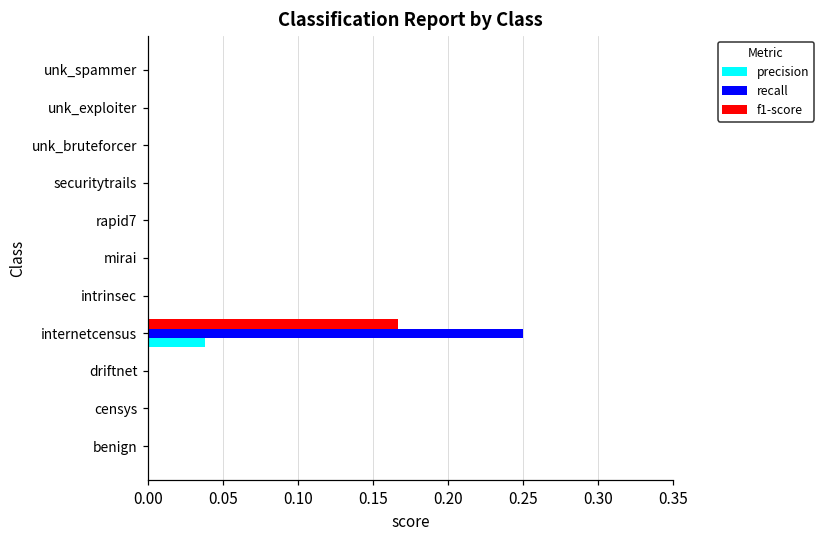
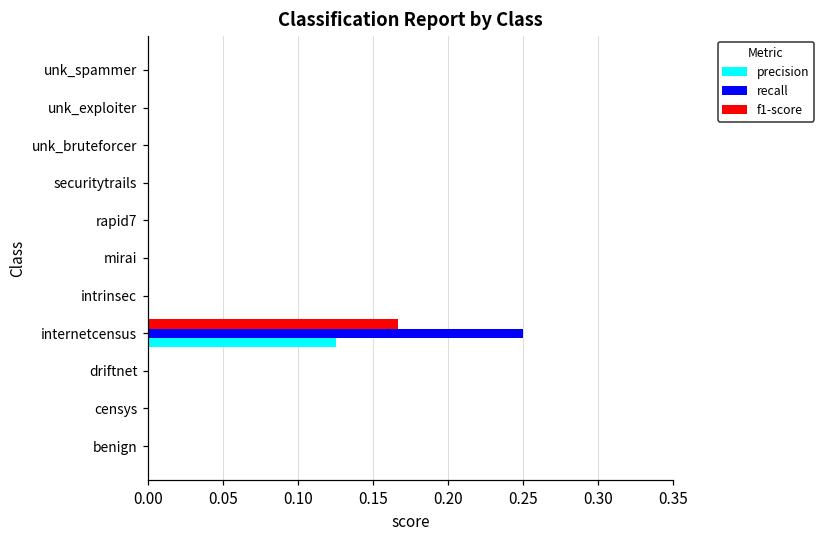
precision, internetcensus: 0.038 -> 0.125
